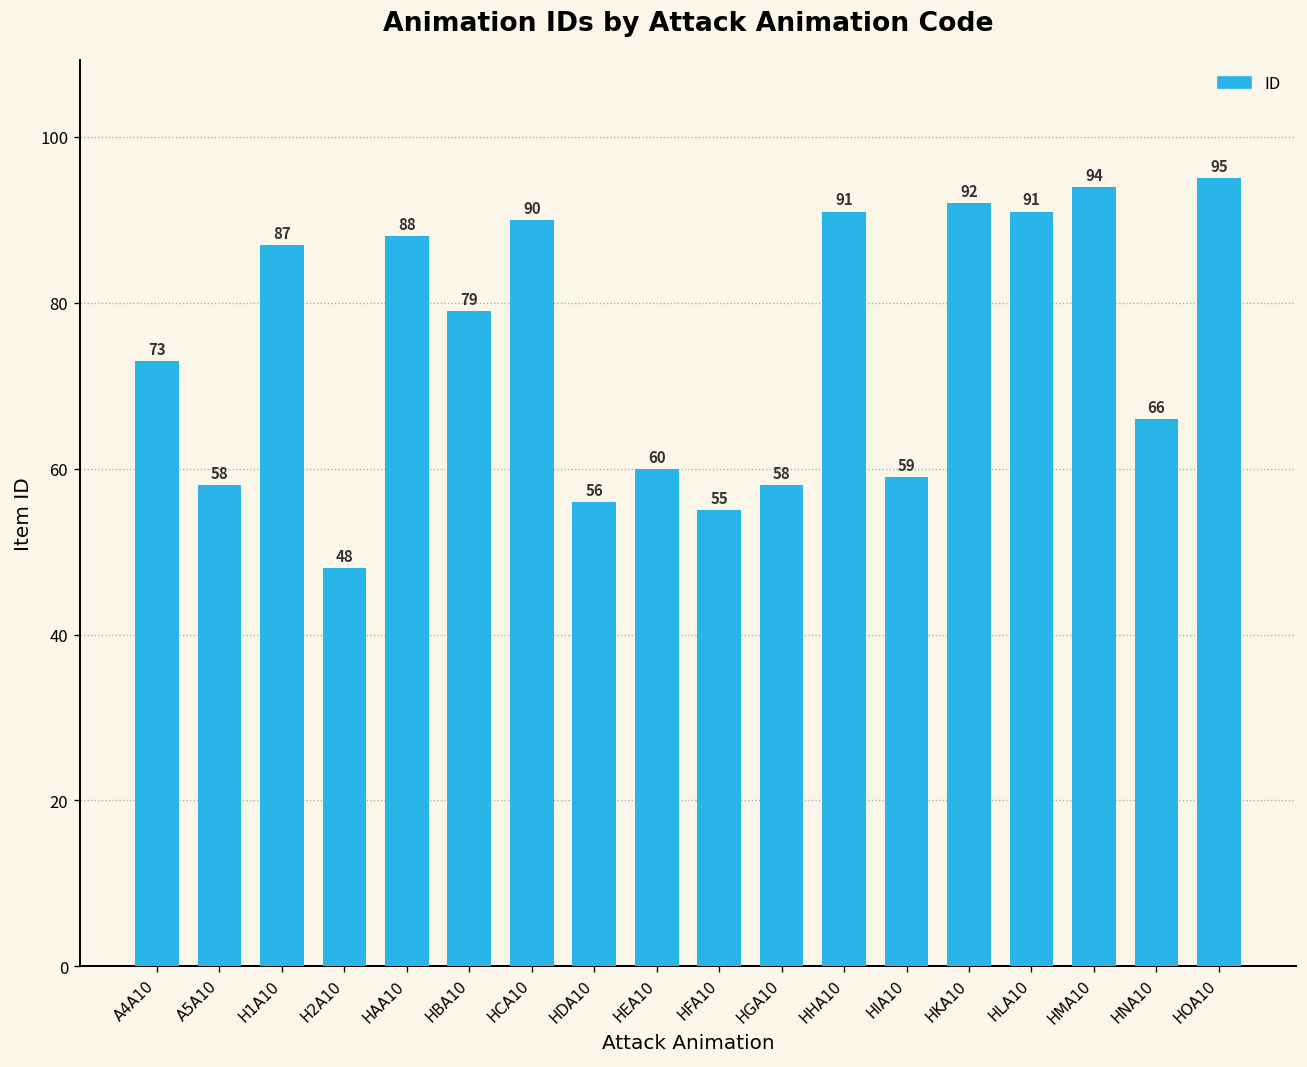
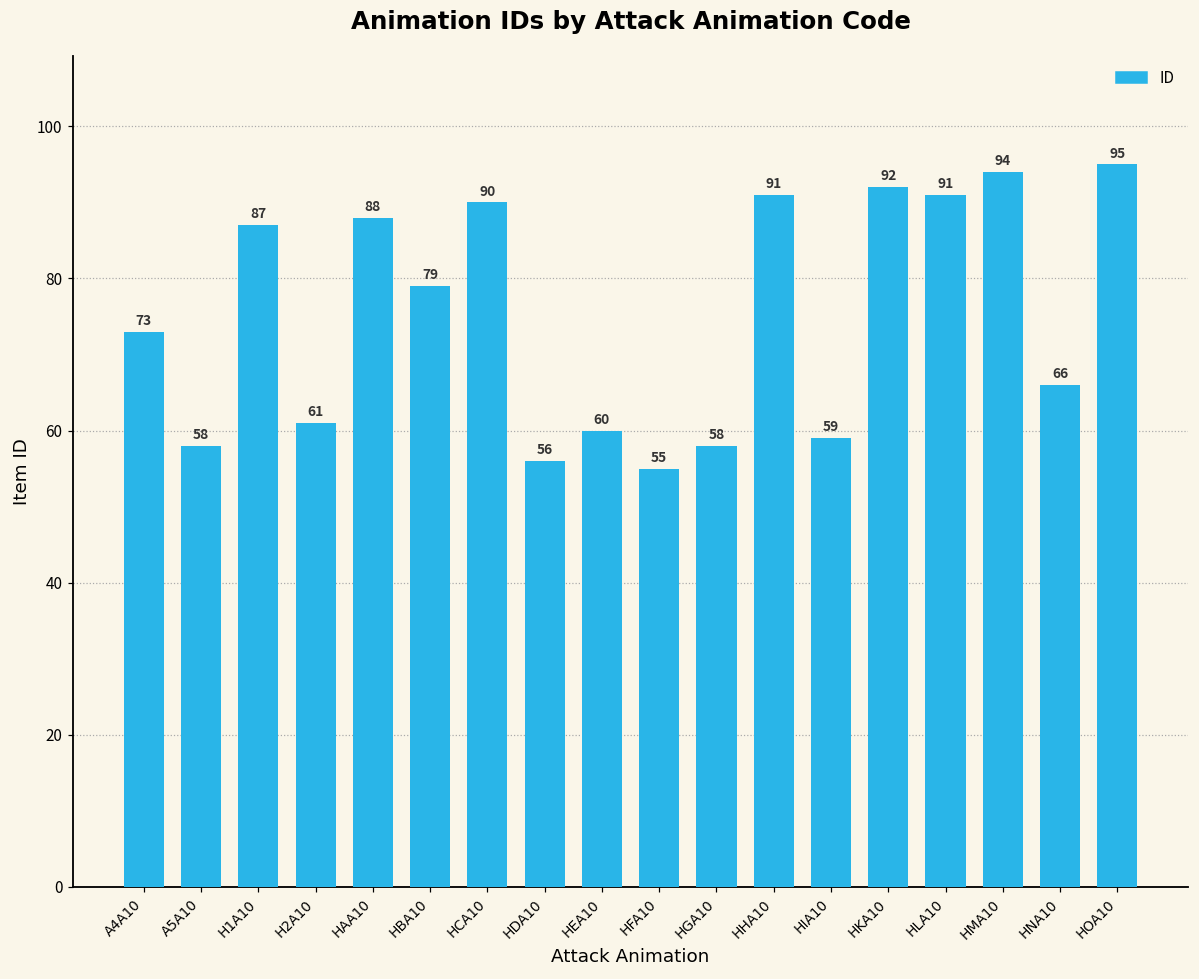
H2A10: 48 -> 61
